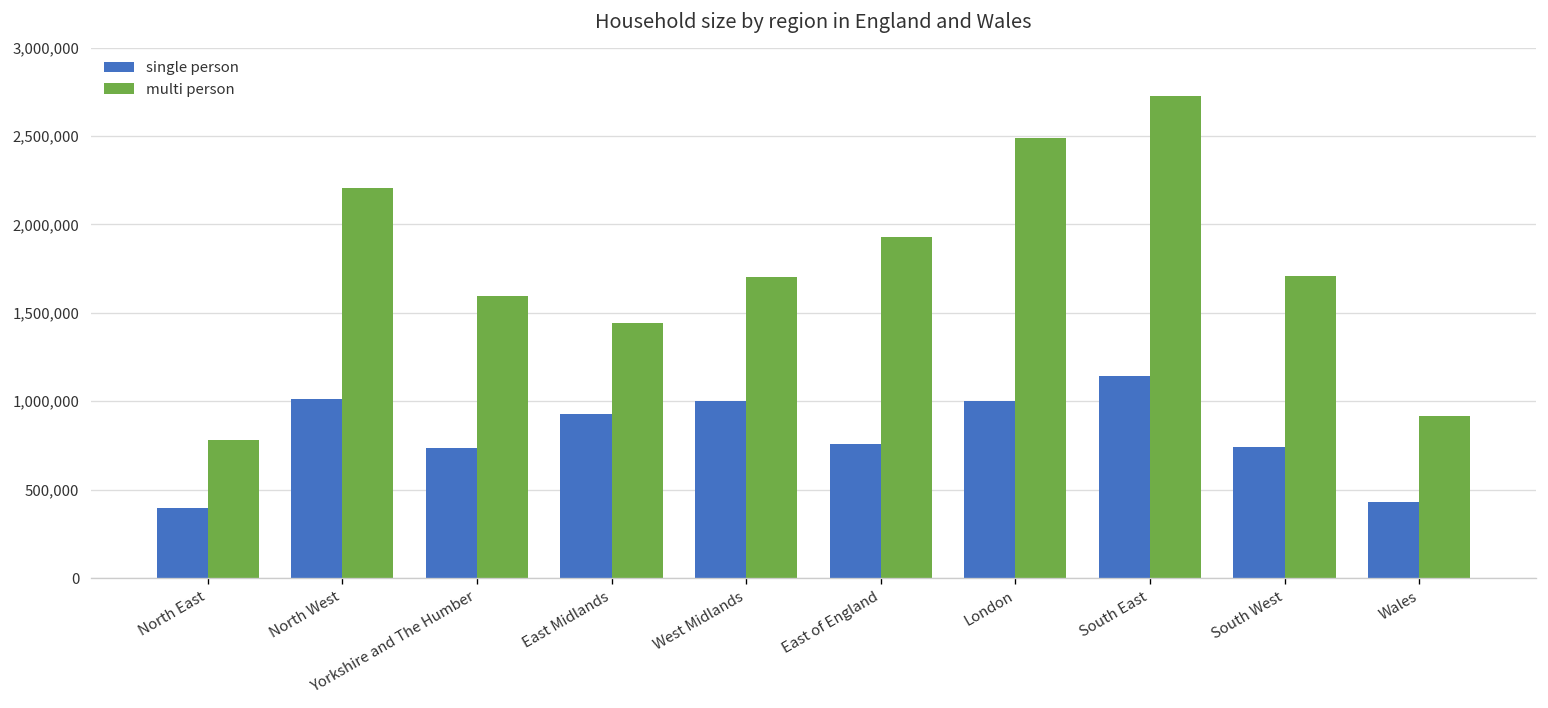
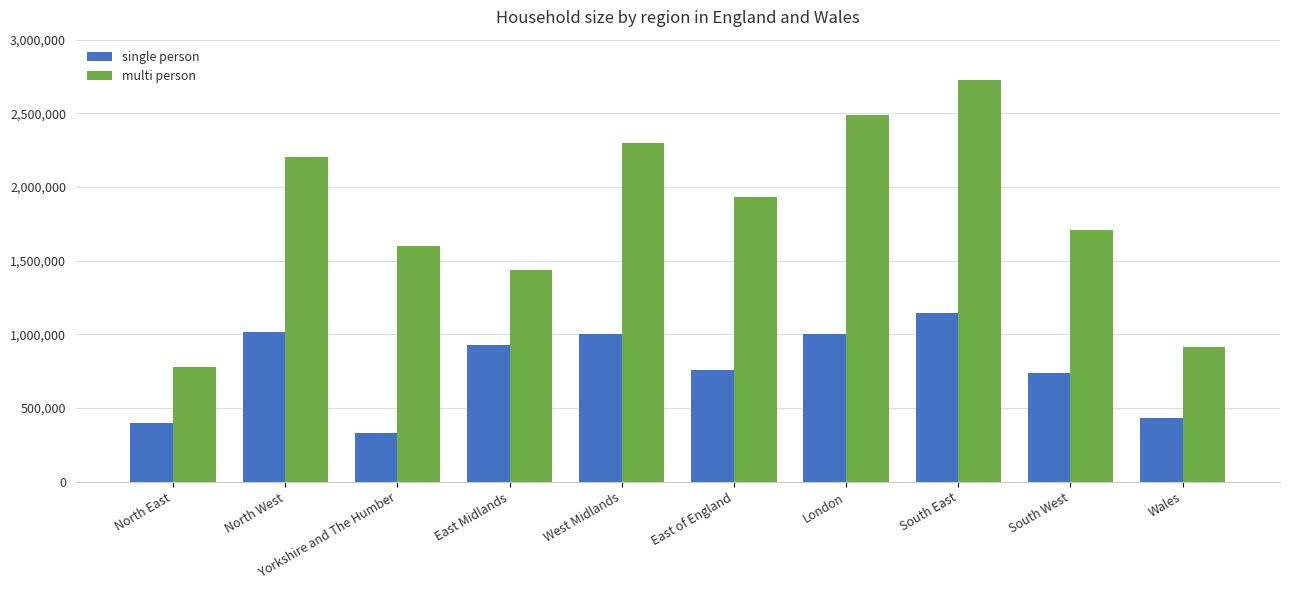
single person, Yorkshire and The Humber: 730,000 -> 330,000
multi person, West Midlands: 1,700,000 -> 2,300,000
